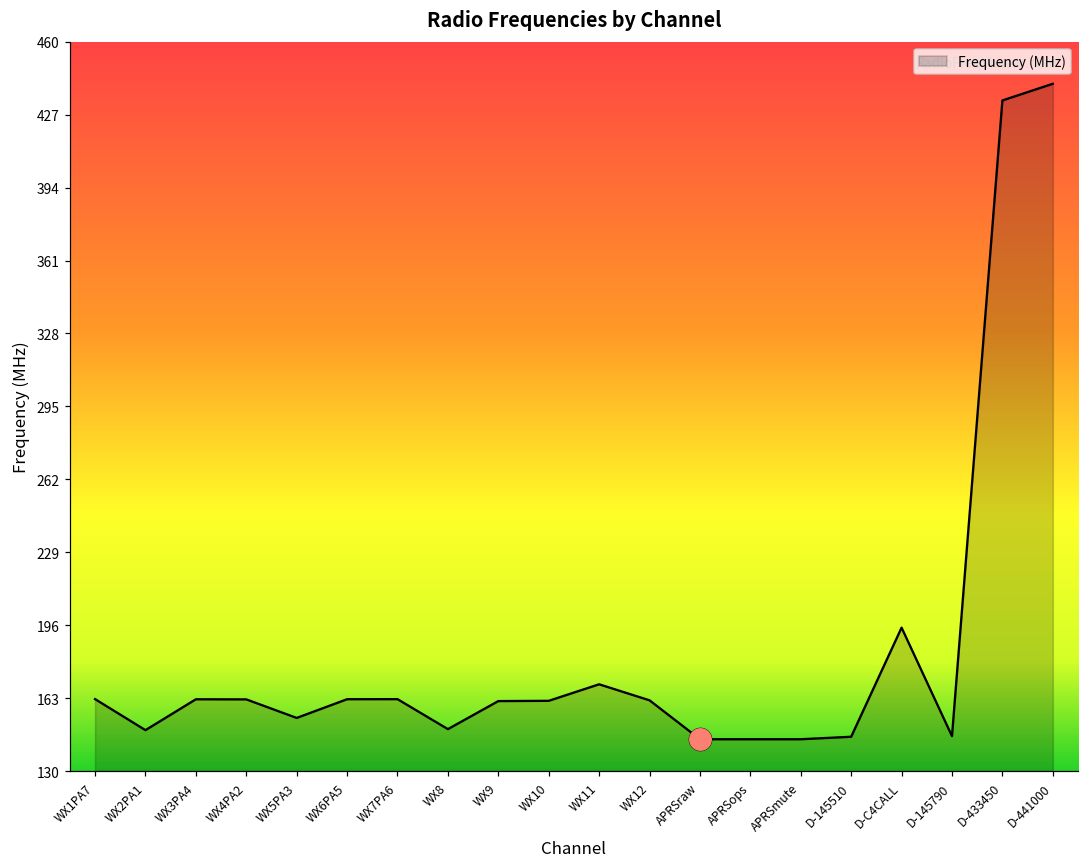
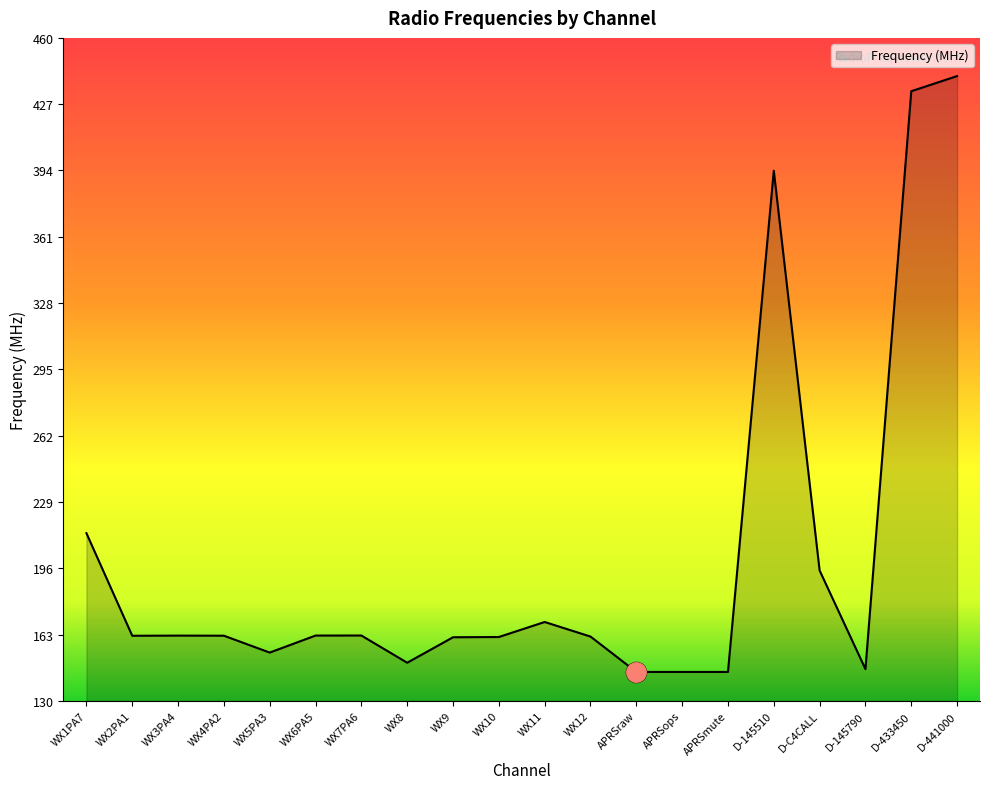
Frequency (MHz), WX1PA7: 163 -> 213
Frequency (MHz), WX2PA1: 149 -> 162
Frequency (MHz), D-145510: 146 -> 394
